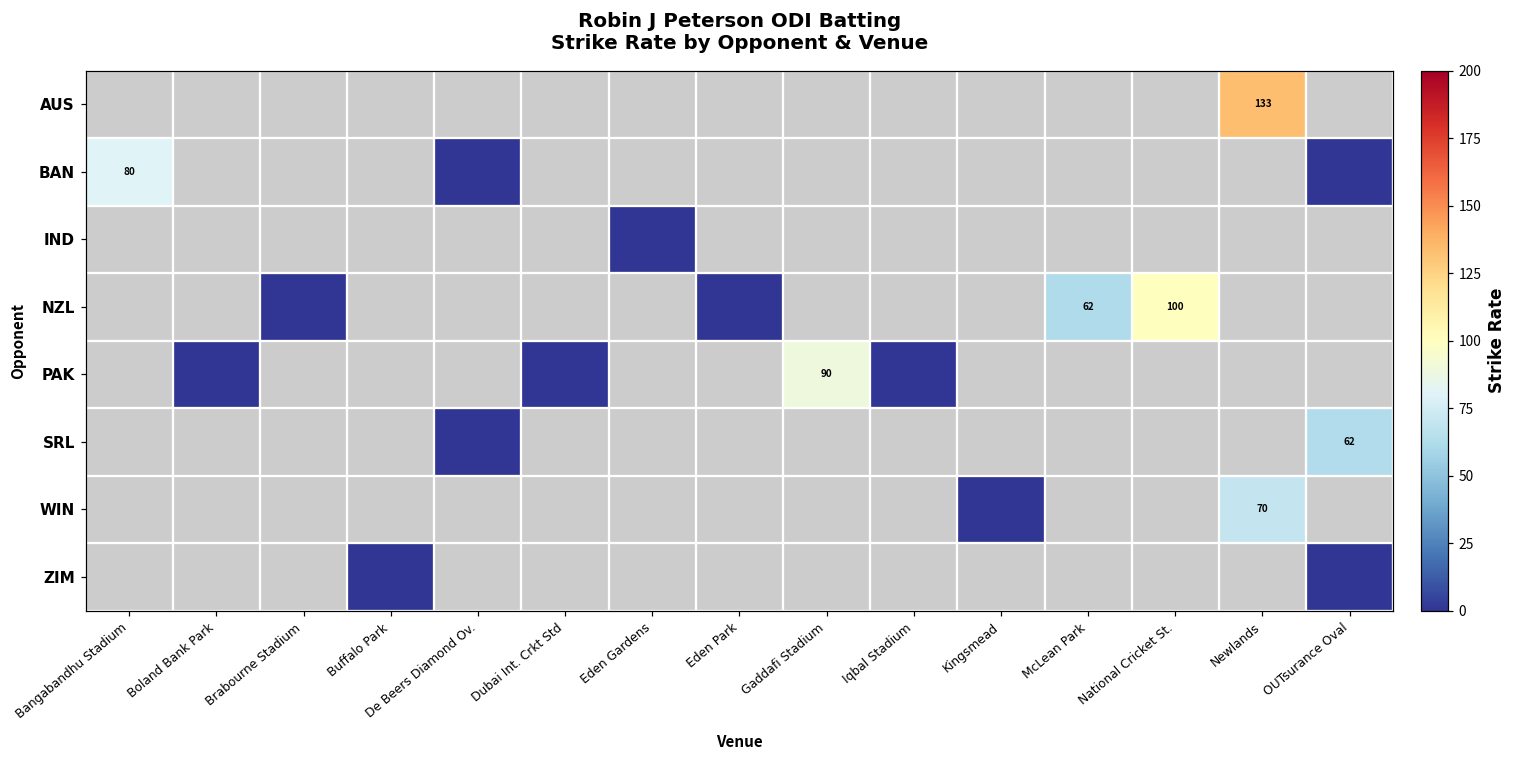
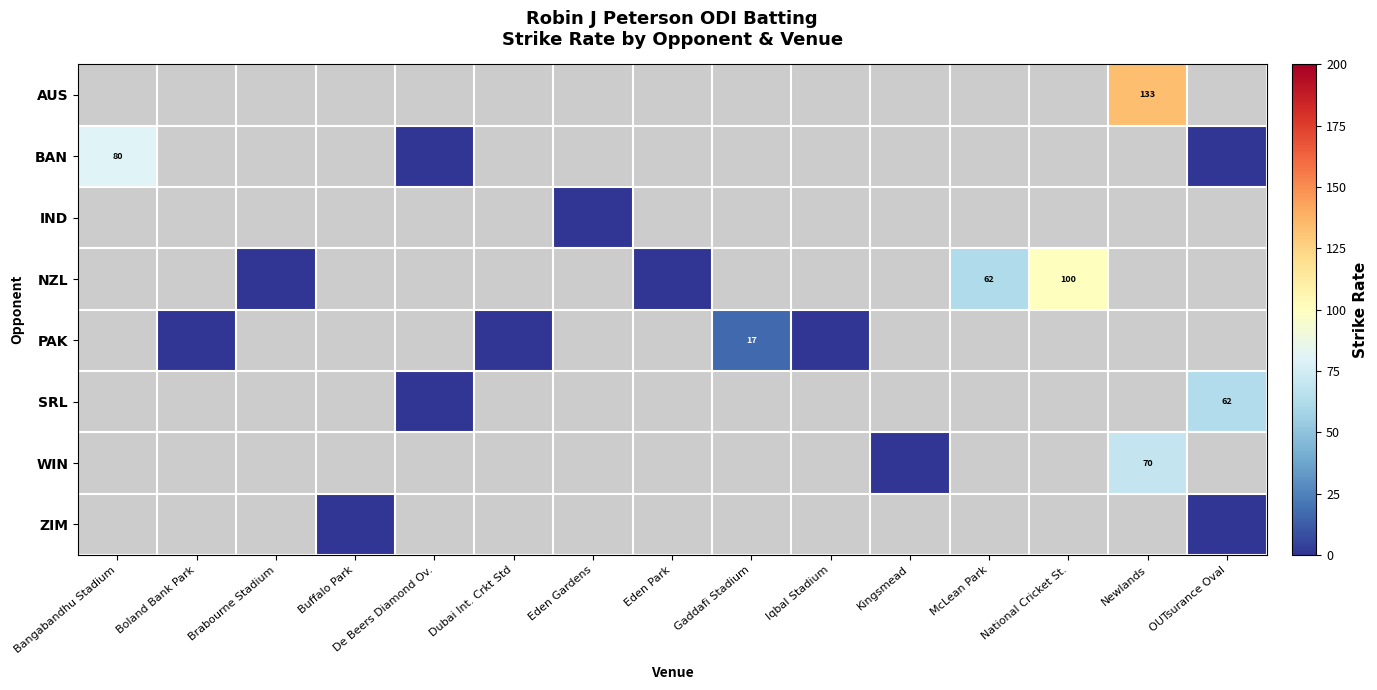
PAK, Gaddafi Stadium: 90 -> 17
